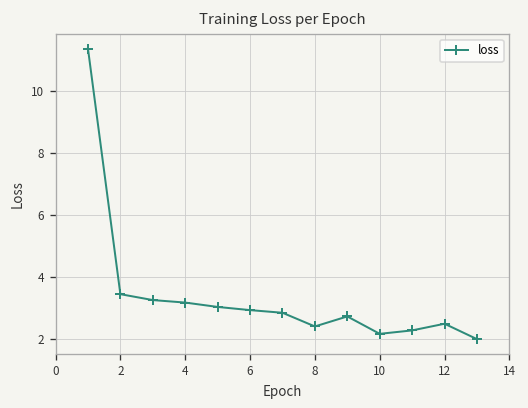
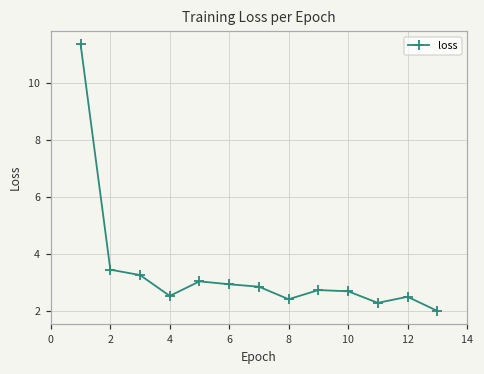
4: 3.2 -> 2.5
10: 2.2 -> 2.7
